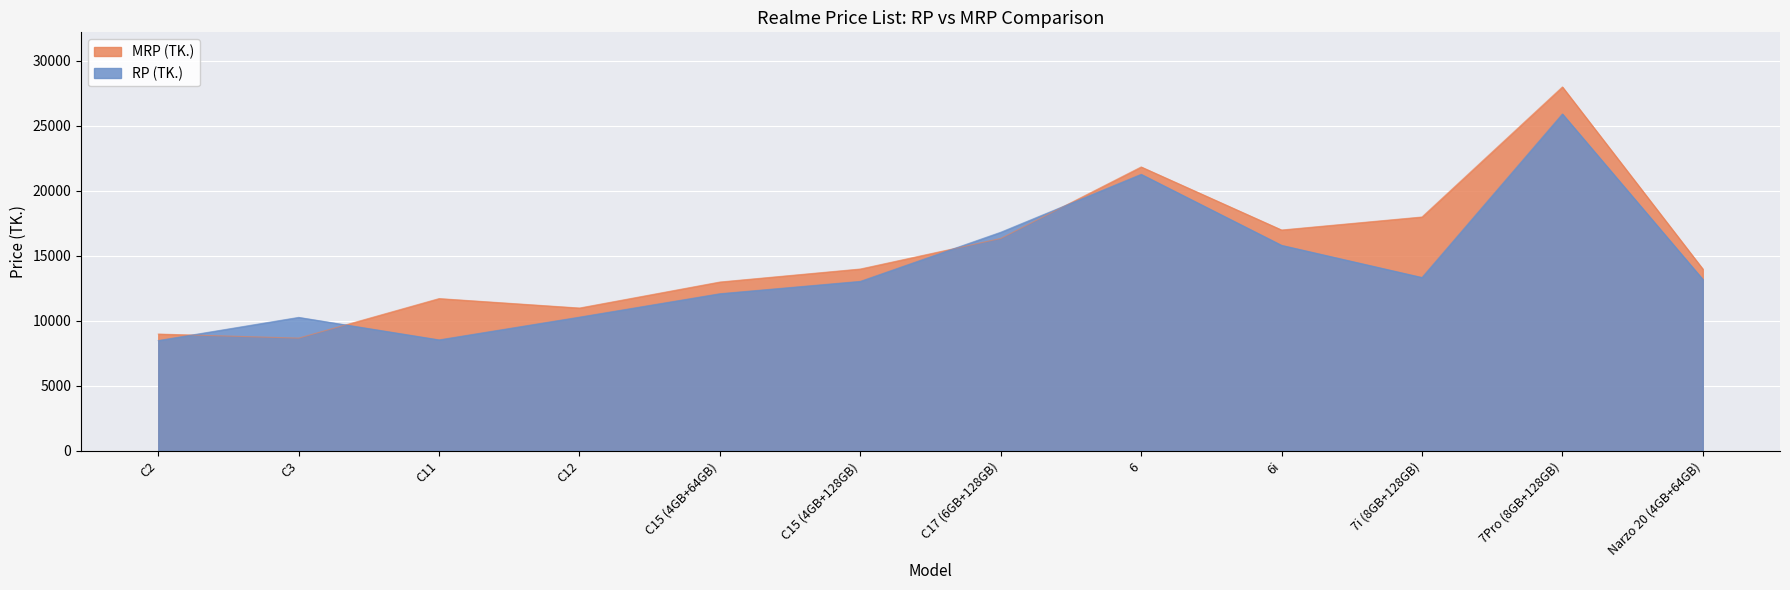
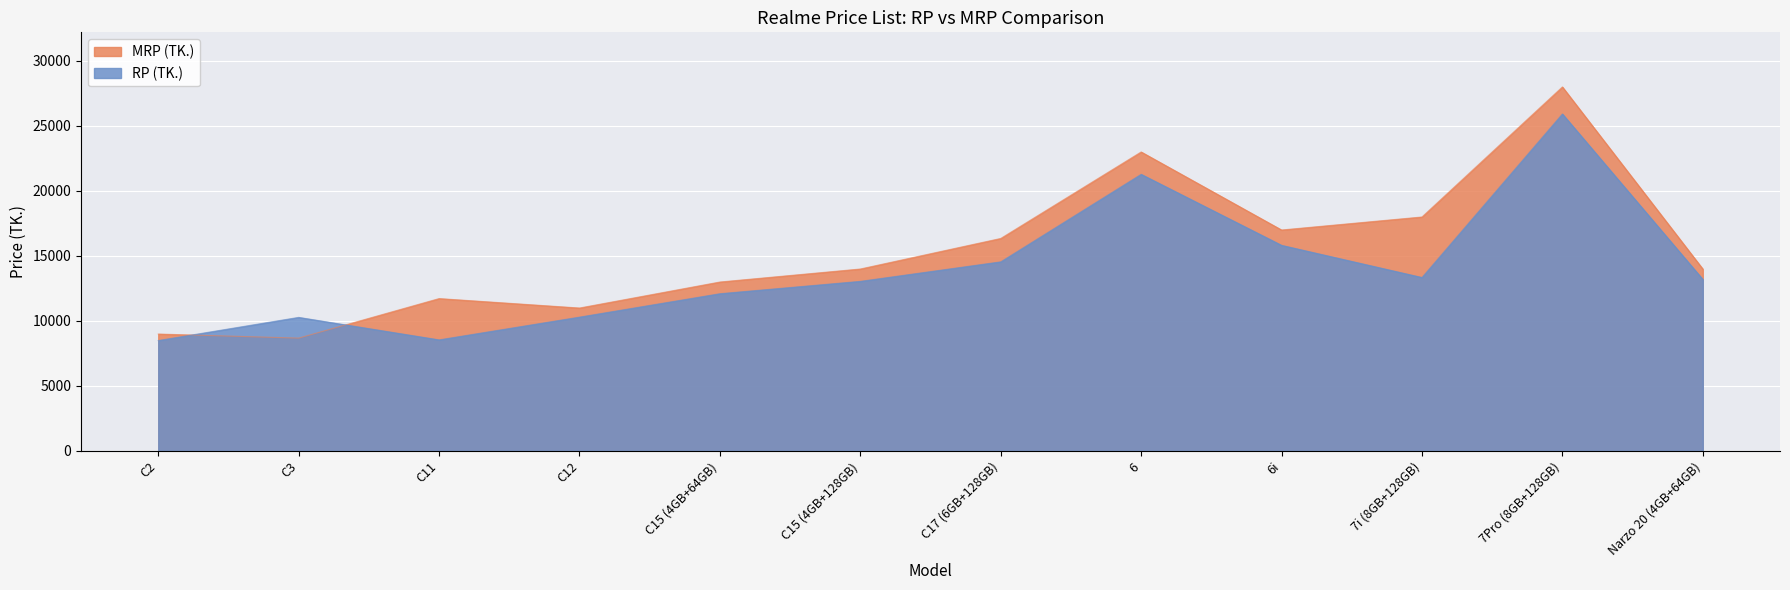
RP (TK.), C17 (6GB+128GB): 16800 -> 14500
MRP (TK.), 6: 21800 -> 23000
